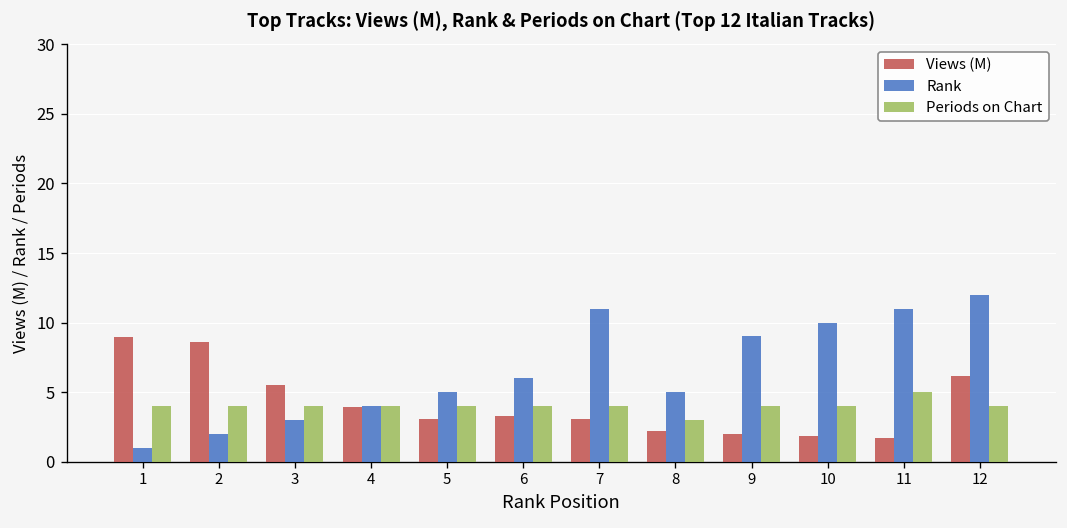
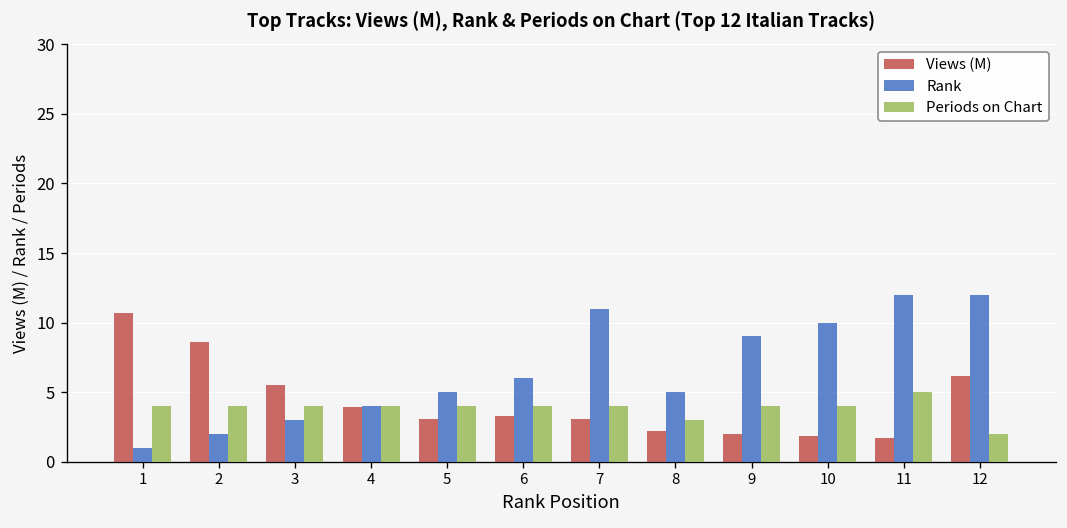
Views (M), 1: 9.0 -> 10.7
Rank, 11: 11 -> 12
Periods on Chart, 12: 4 -> 2
